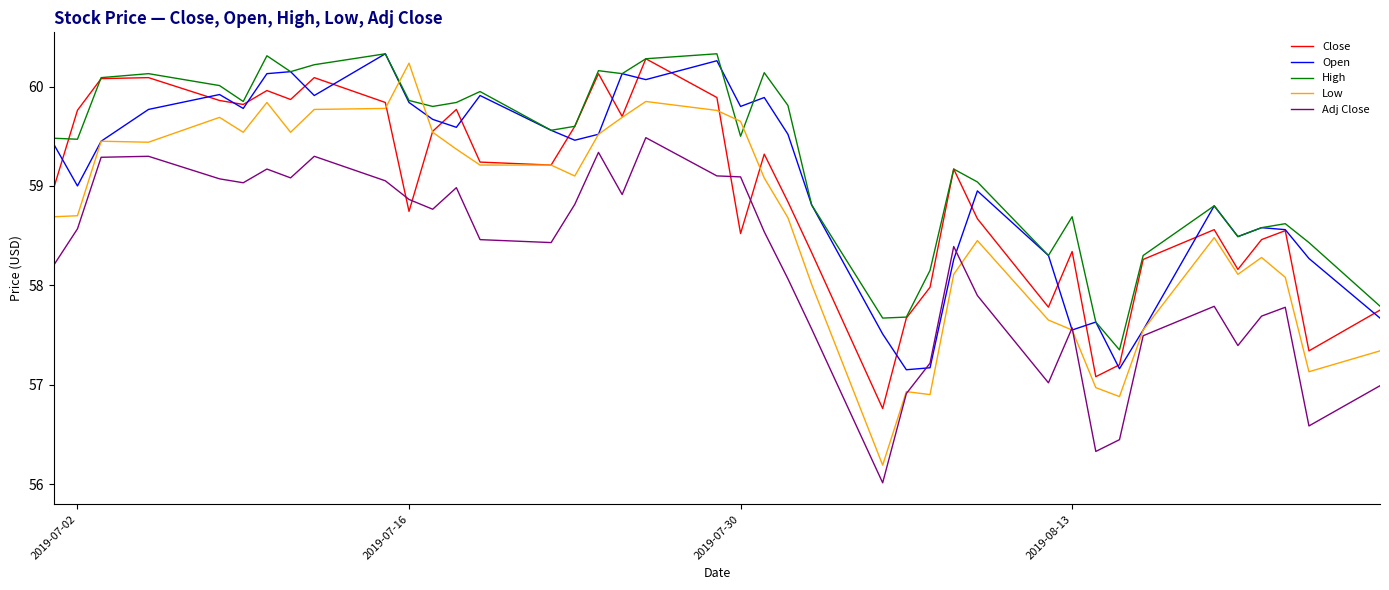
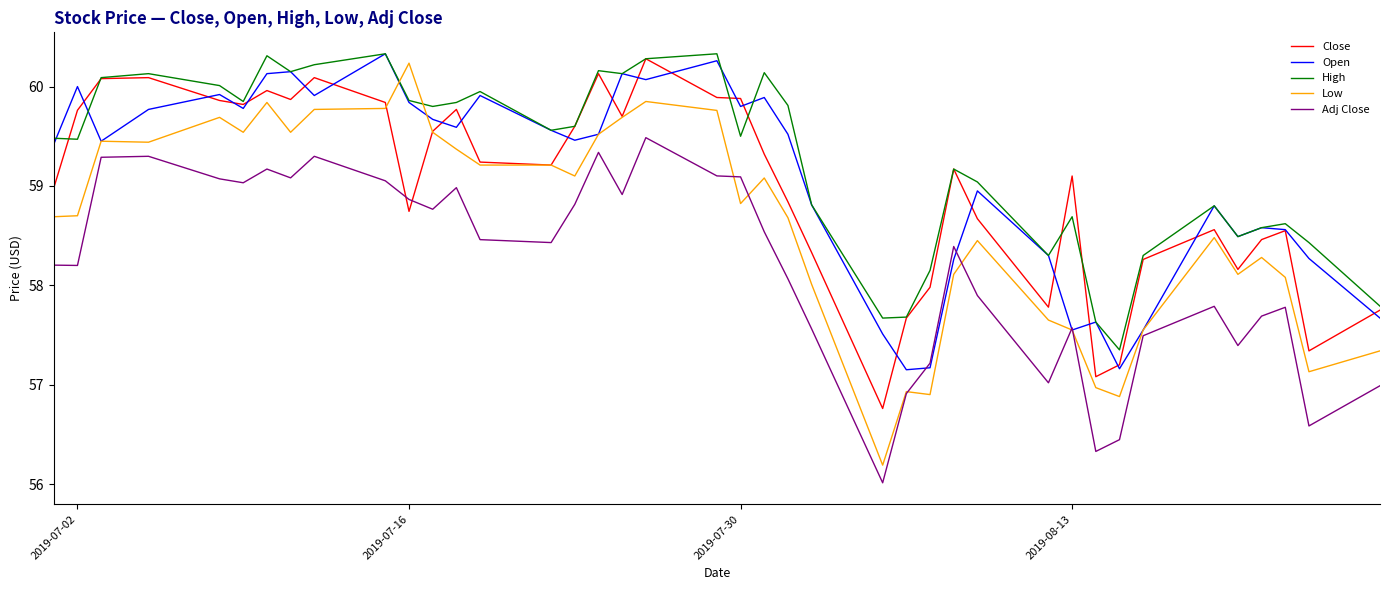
Open, 2019-07-02: 59 -> 60
Adj Close, 2019-07-02: 58.6 -> 58.2
Close, 2019-07-30: 58.5 -> 59.9
Low, 2019-07-30: 59.7 -> 58.8
Close, 2019-08-13: 58.3 -> 59.1
